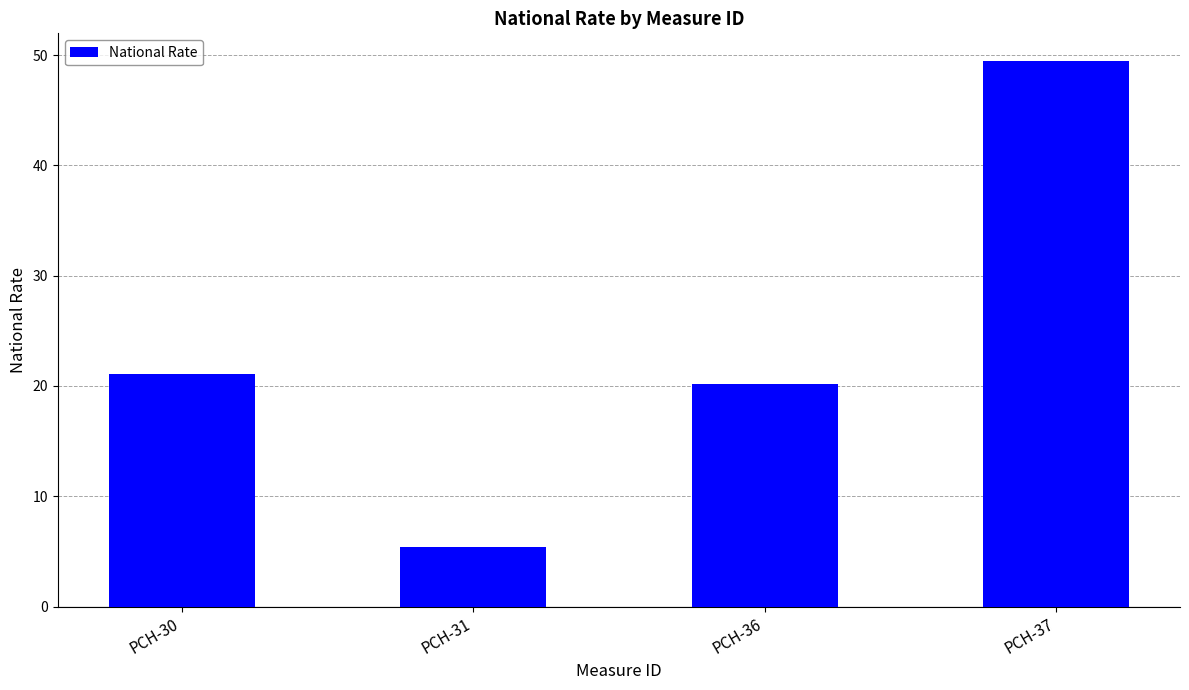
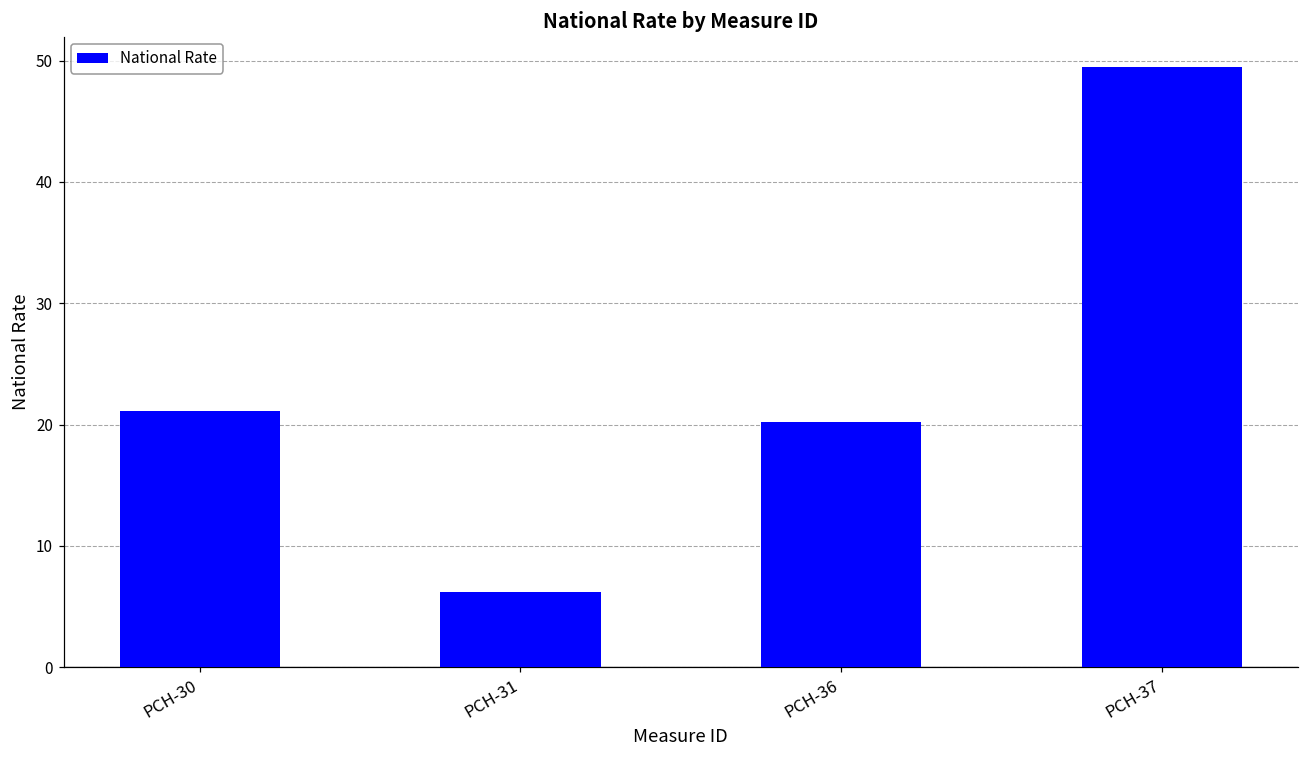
PCH-31: 5.4 -> 6.2
